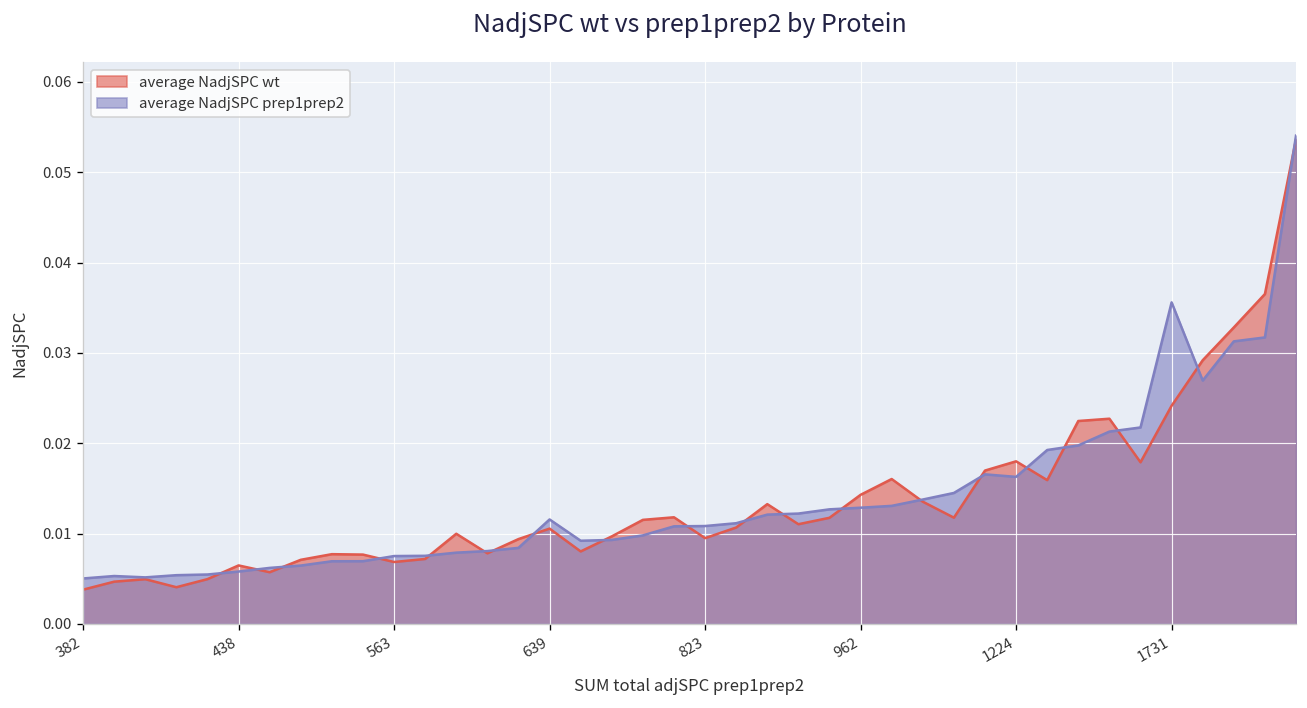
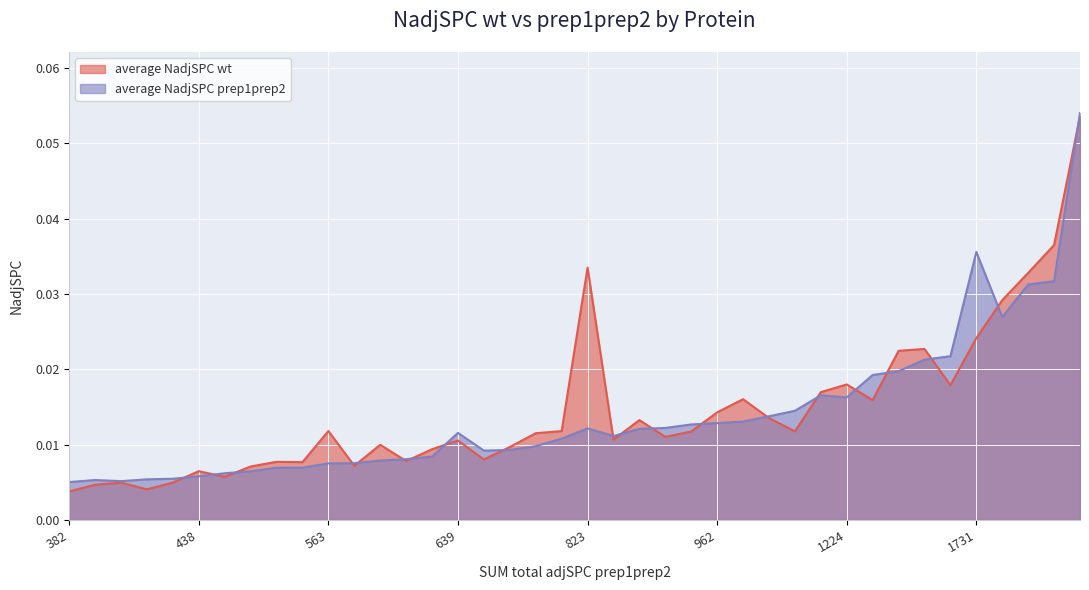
average NadjSPC wt, 563: 0.007 -> 0.012
average NadjSPC wt, 823: 0.009 -> 0.034
average NadjSPC prep1prep2, 823: 0.011 -> 0.012
